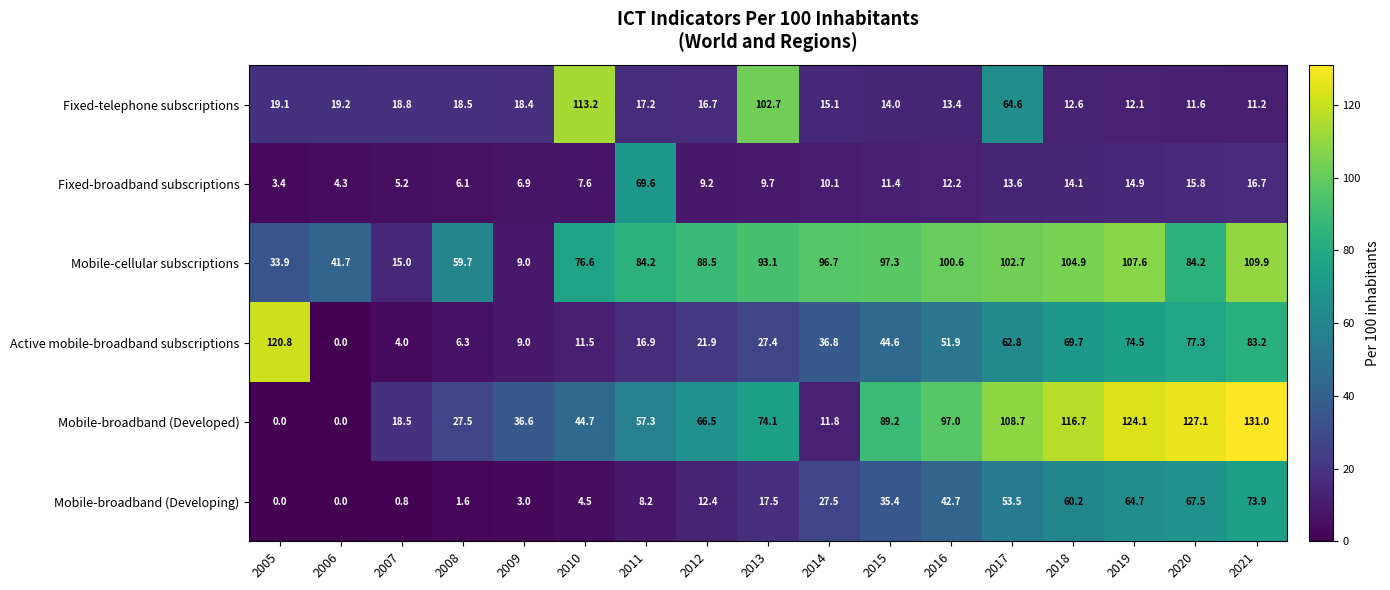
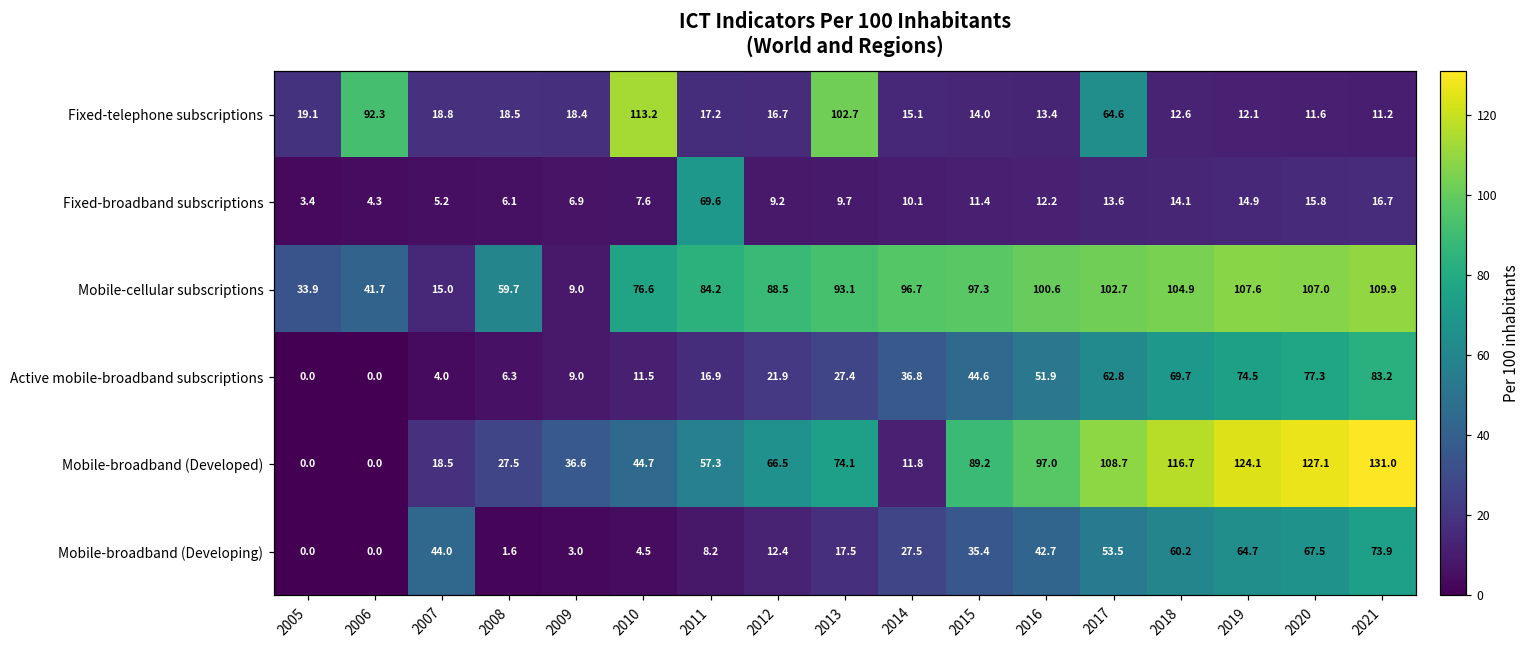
Fixed-telephone subscriptions, 2006: 19.2 -> 92.3
Mobile-cellular subscriptions, 2020: 84.2 -> 107.0
Active mobile-broadband subscriptions, 2005: 120.8 -> 0.0
Mobile-broadband (Developing), 2007: 0.8 -> 44.0
